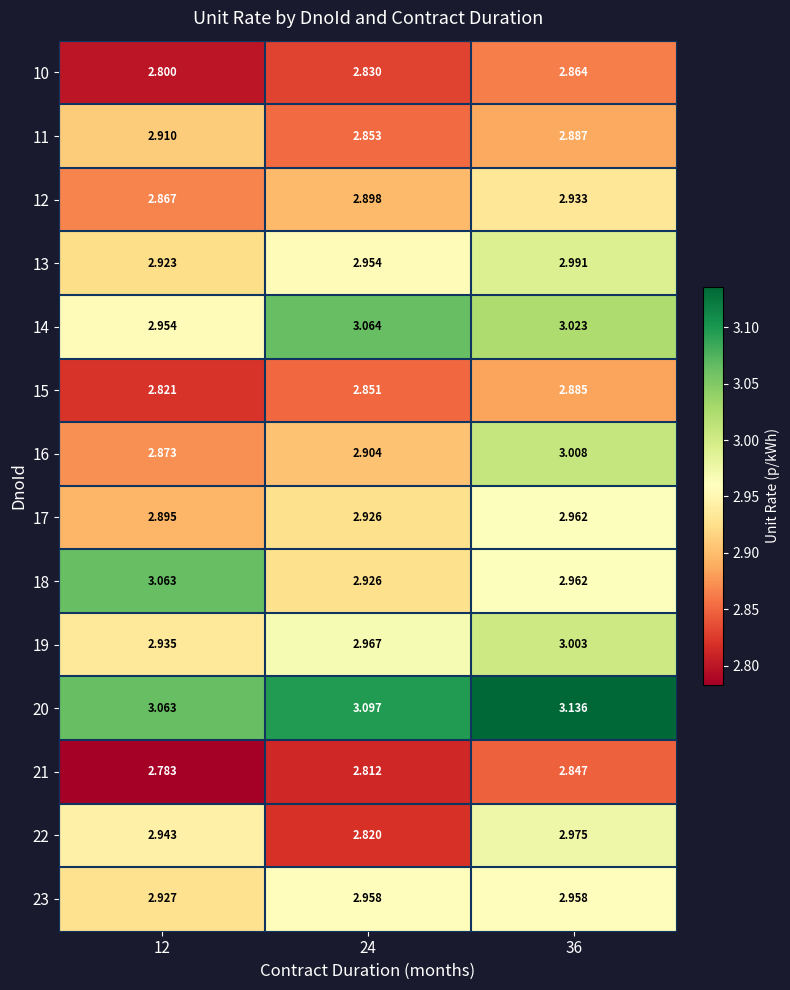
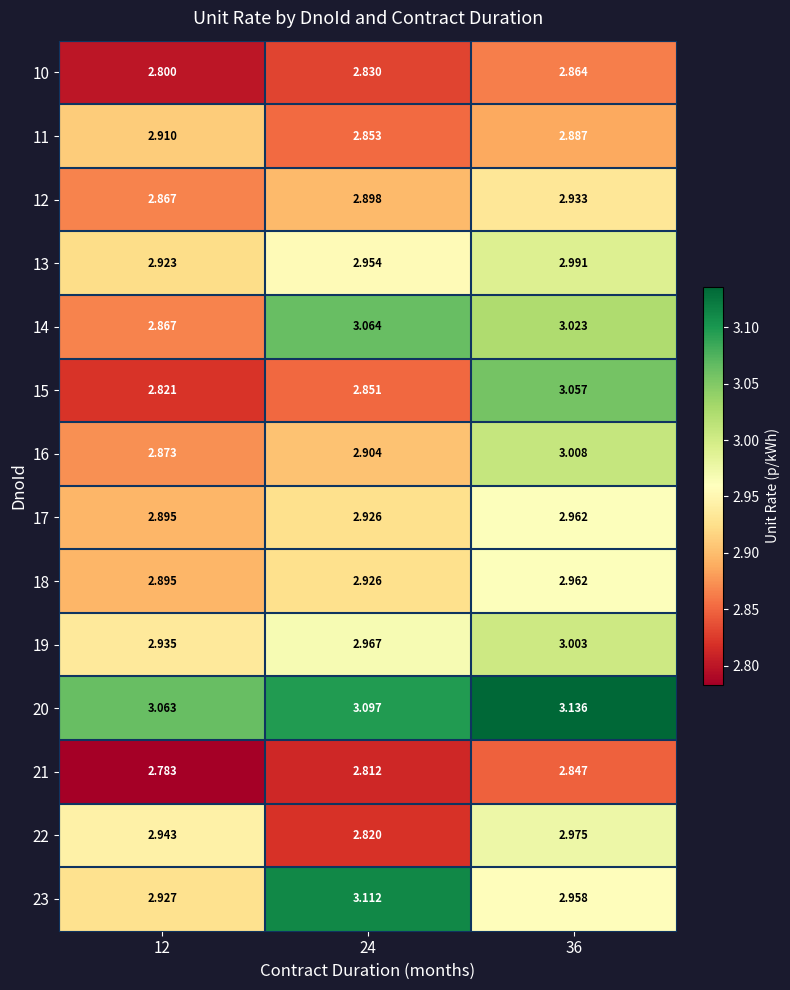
14, 12: 2.954 -> 2.867
15, 36: 2.885 -> 3.057
18, 12: 3.063 -> 2.895
23, 24: 2.958 -> 3.112
